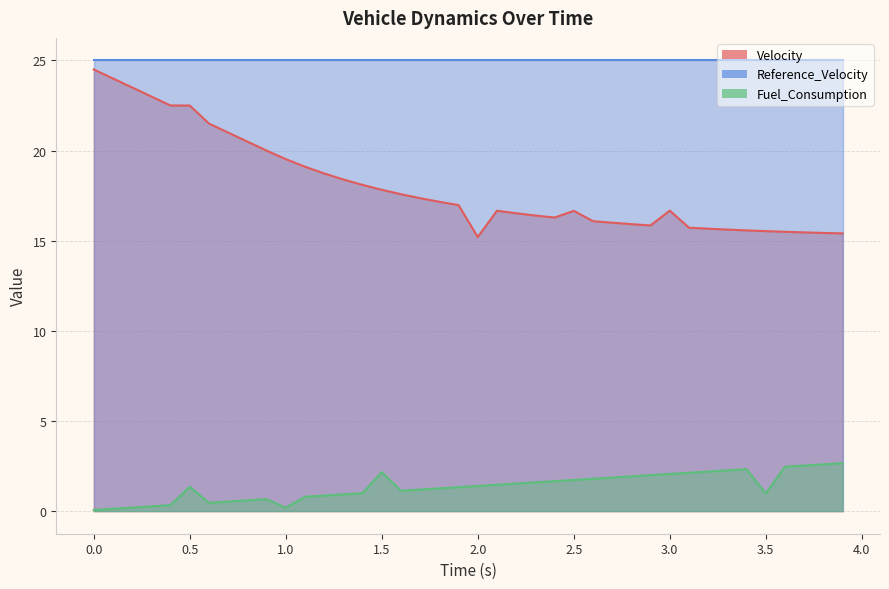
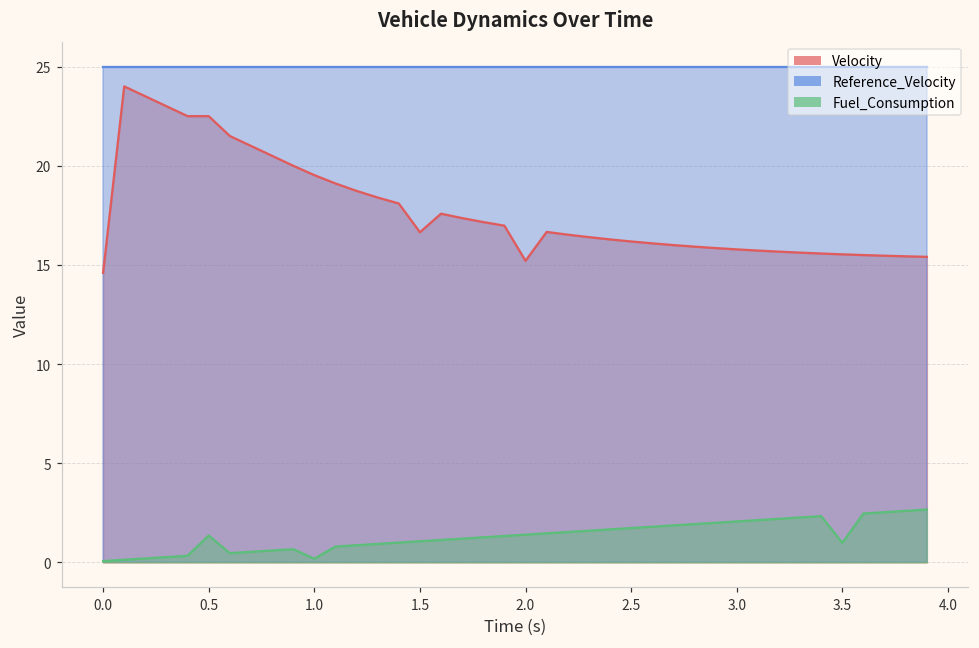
Velocity, 0.0: 24.5 -> 14.6
Velocity, 1.5: 17.8 -> 16.6
Fuel_Consumption, 1.5: 2.2 -> 1.1
Velocity, 2.5: 16.7 -> 16.2
Velocity, 3.0: 16.7 -> 15.8
